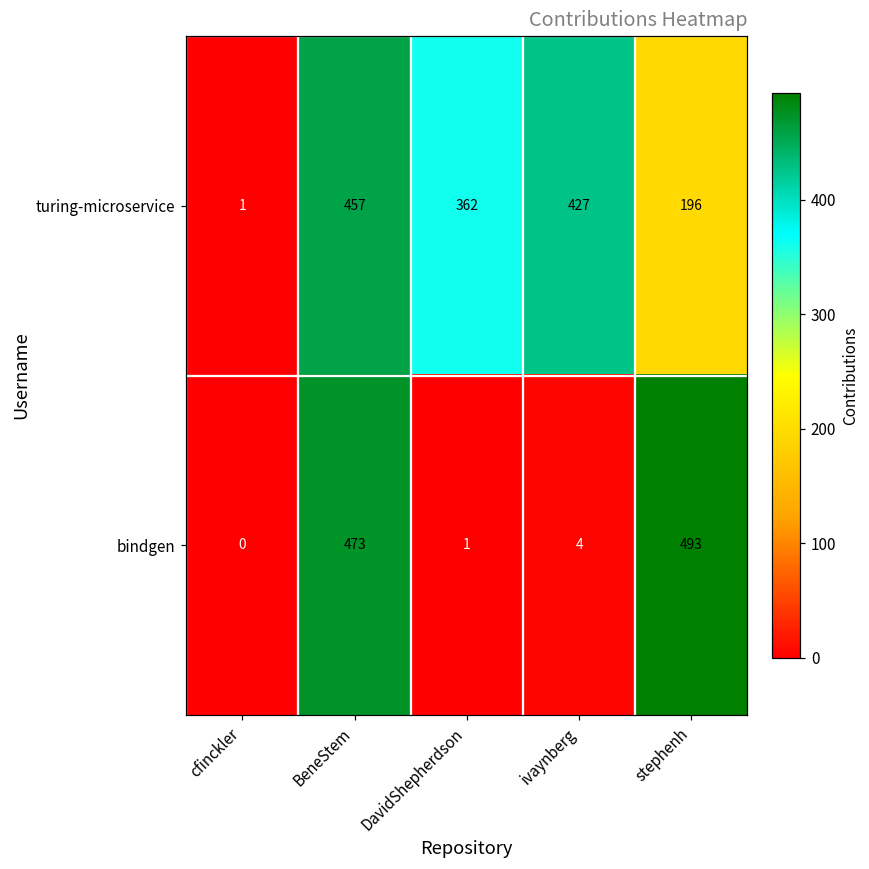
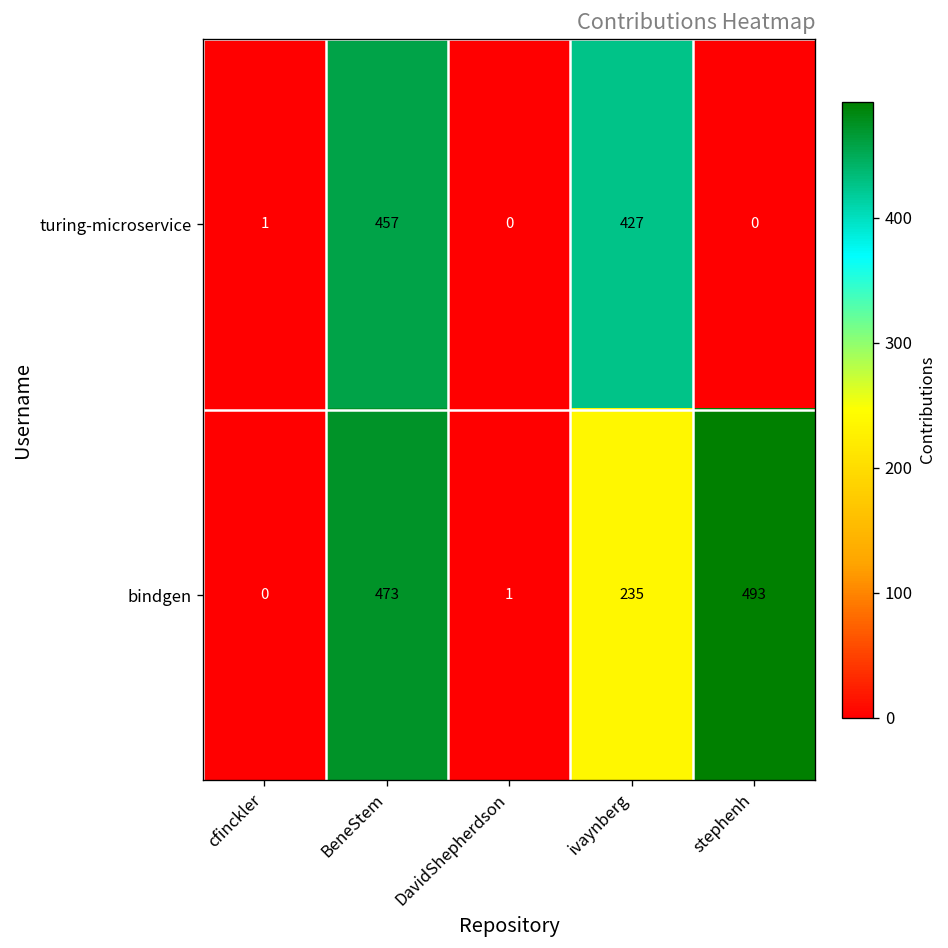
turing-microservice, DavidShepherdson: 362 -> 0
turing-microservice, stephenh: 196 -> 0
bindgen, ivaynberg: 4 -> 235
